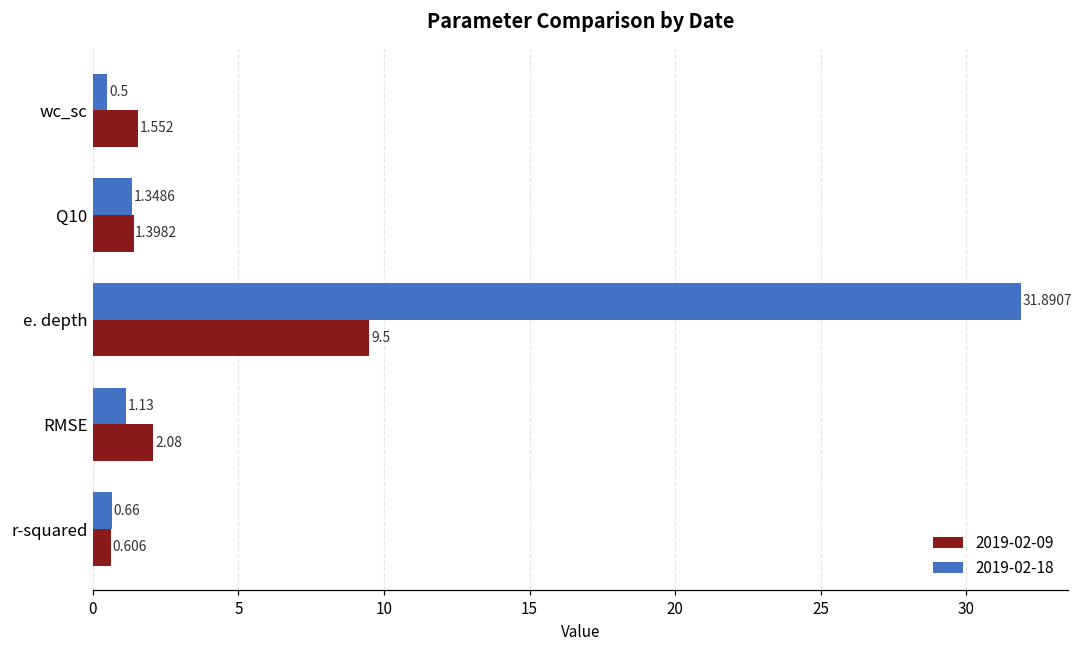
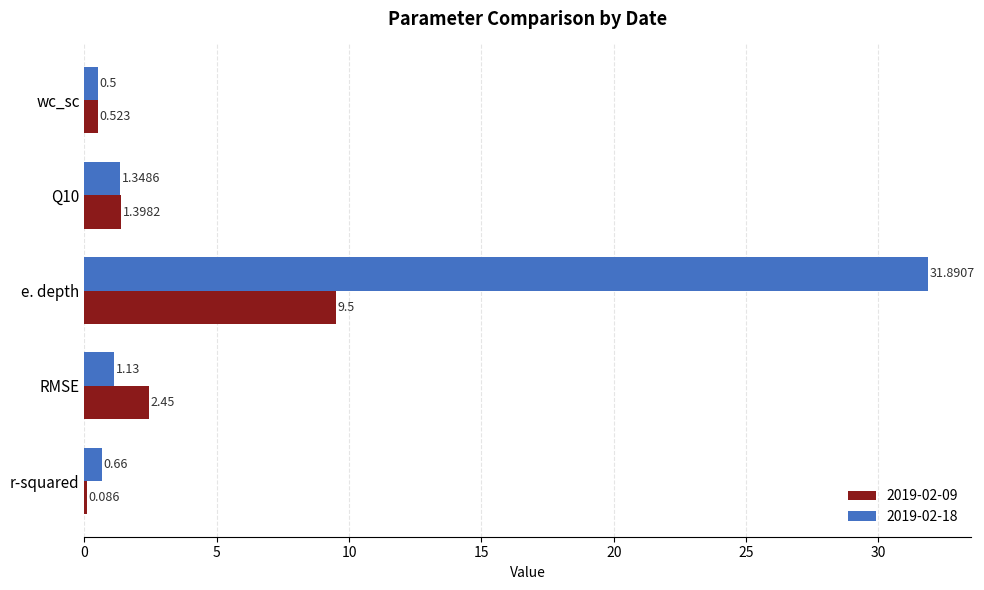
2019-02-09, wc_sc: 1.552 -> 0.523
2019-02-09, RMSE: 2.08 -> 2.45
2019-02-09, r-squared: 0.606 -> 0.086
